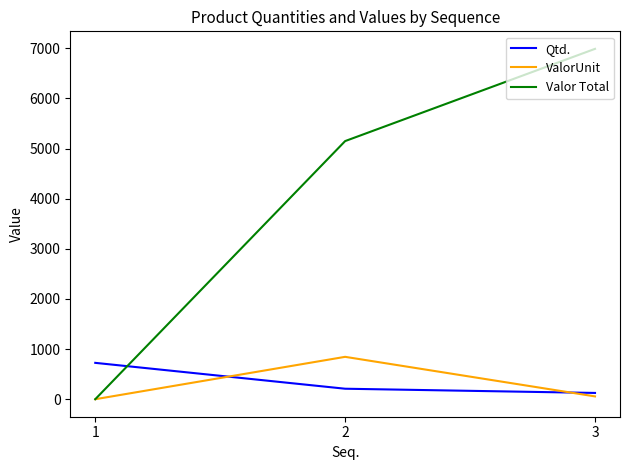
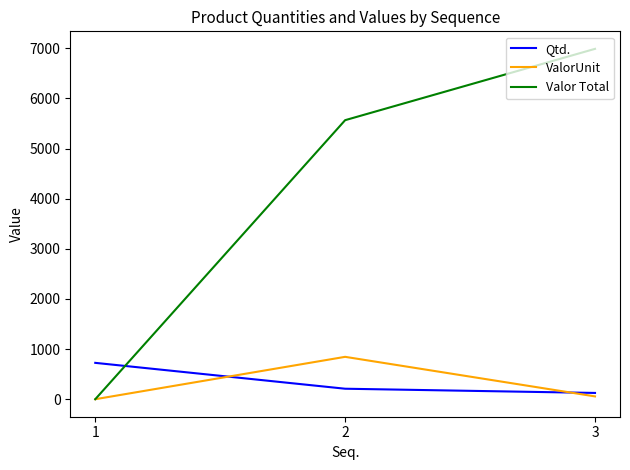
Valor Total, 2: 5100 -> 5600
